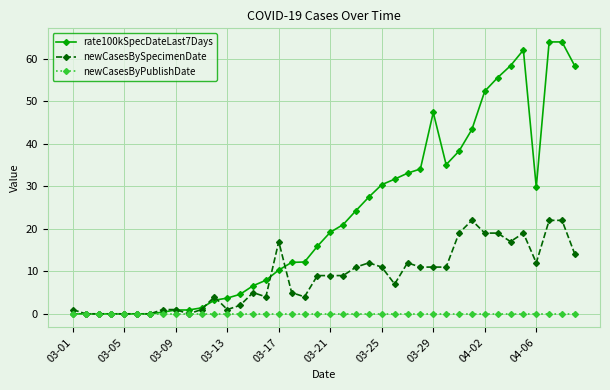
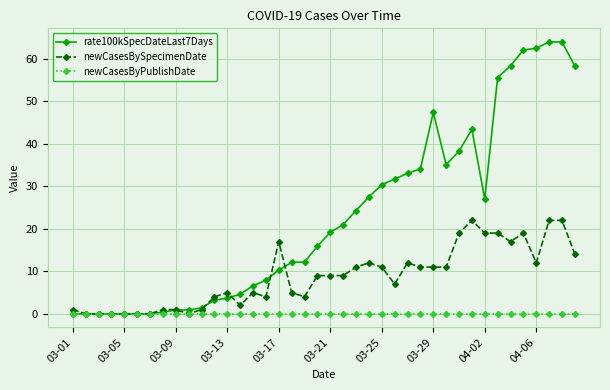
newCasesBySpecimenDate, 03-13: 1 -> 5
rate100kSpecDateLast7Days, 04-02: 52 -> 27
rate100kSpecDateLast7Days, 04-06: 30 -> 63
